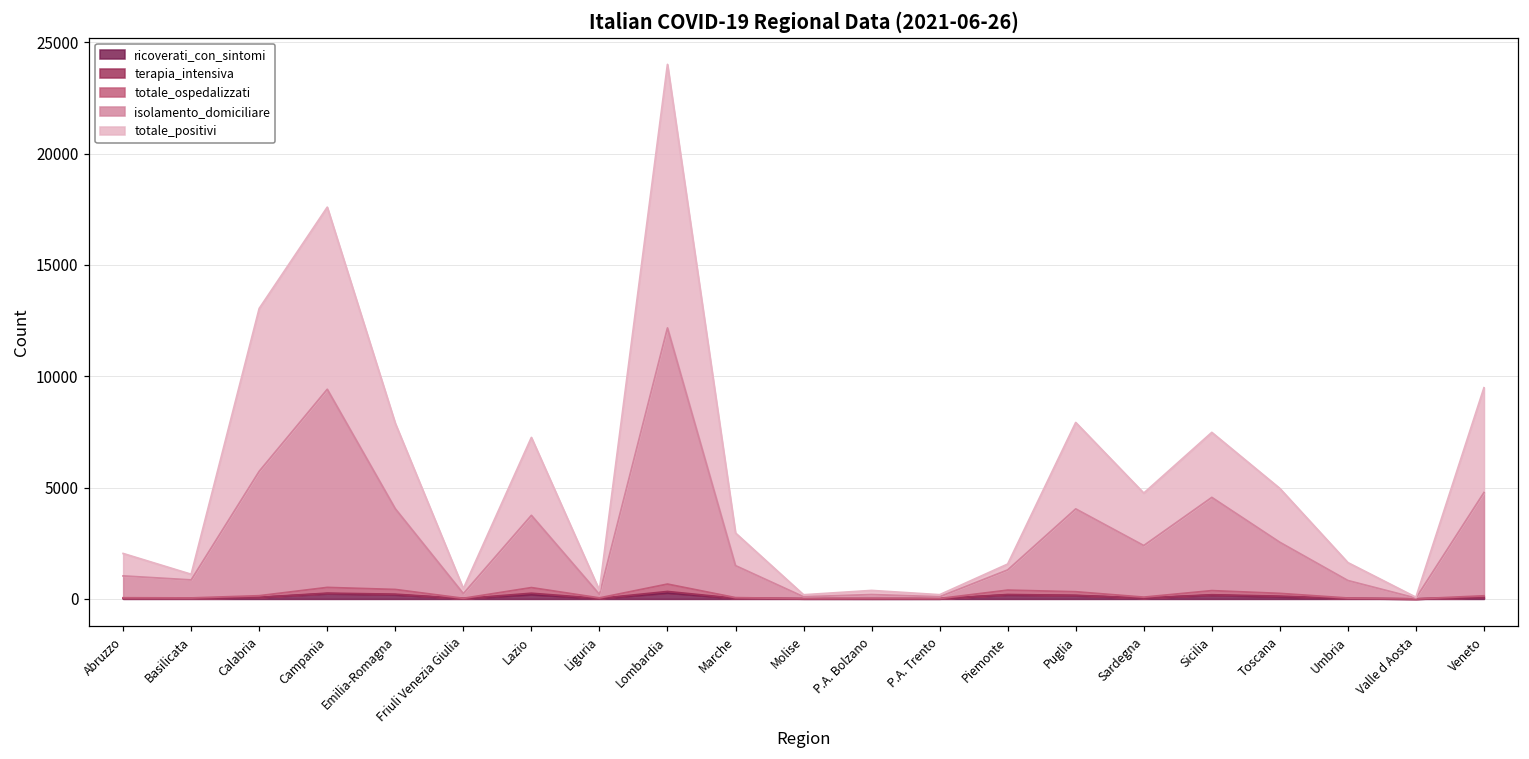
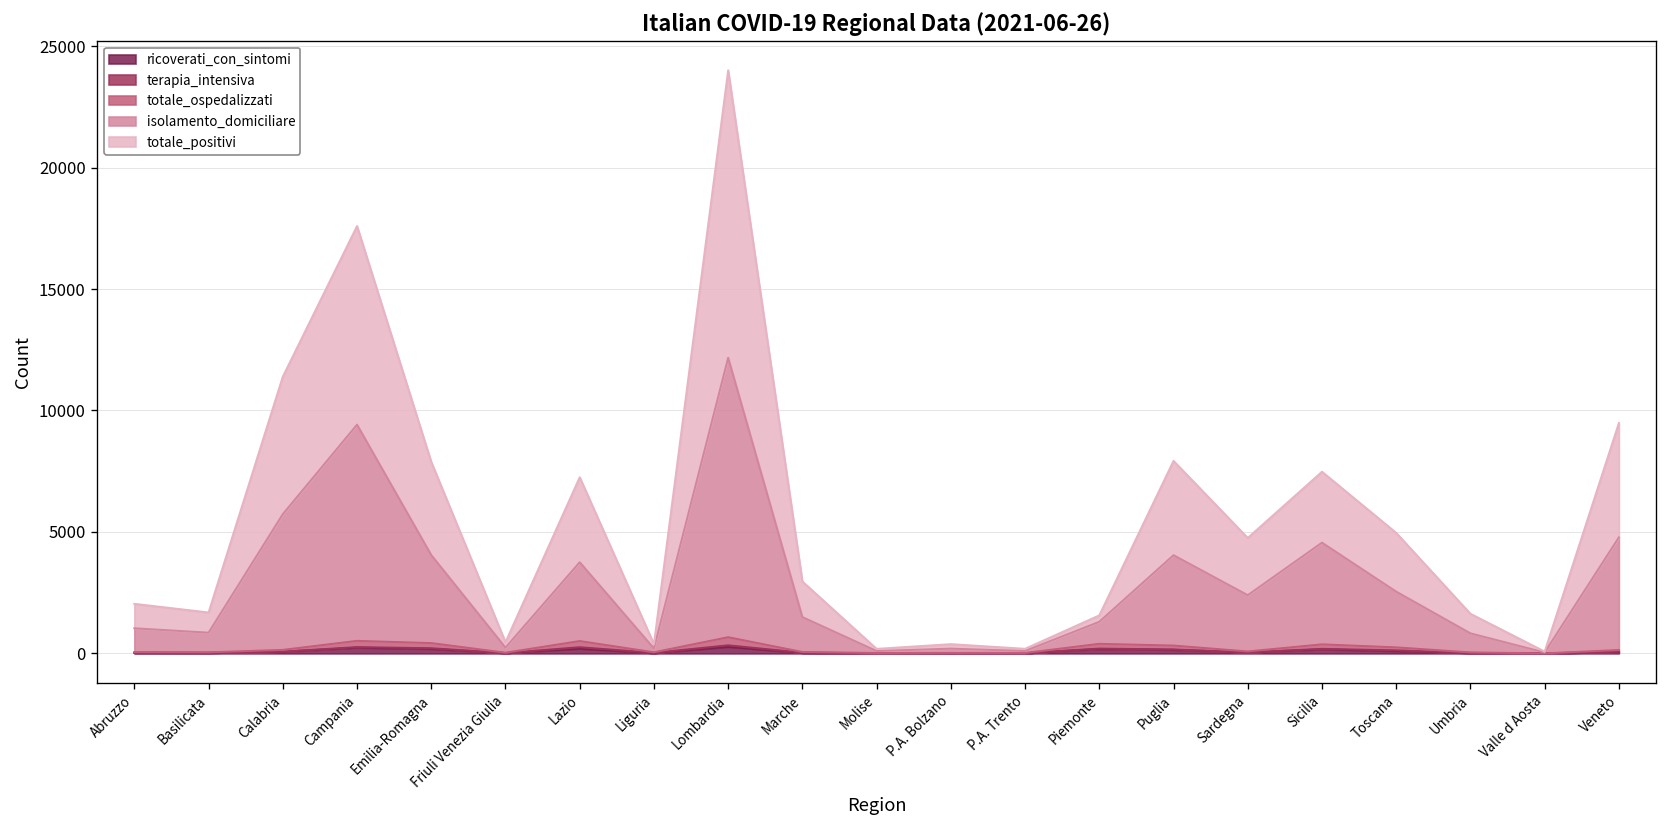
totale_positivi, Basilicata: 300 -> 800
totale_positivi, Calabria: 7300 -> 5700
